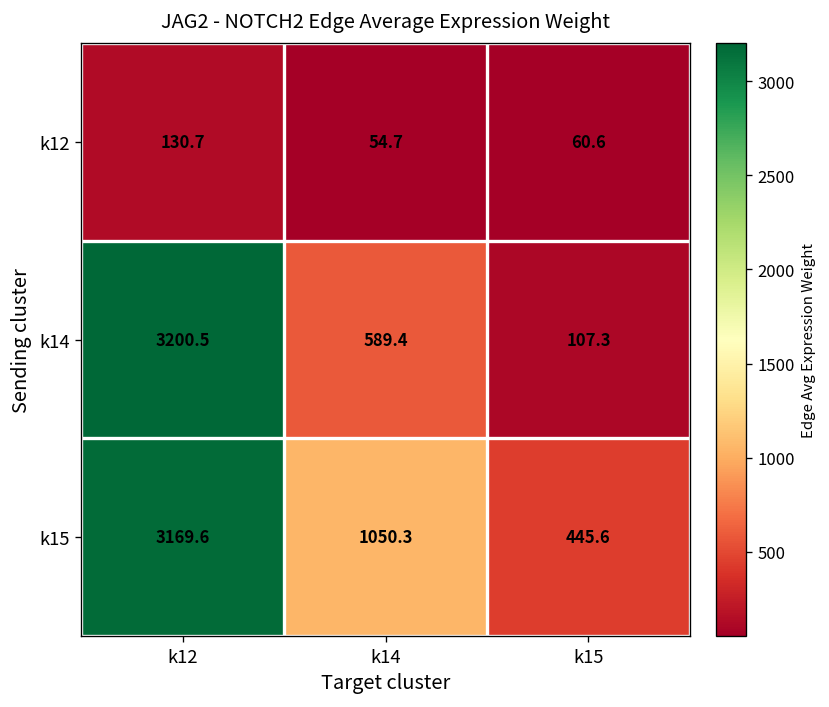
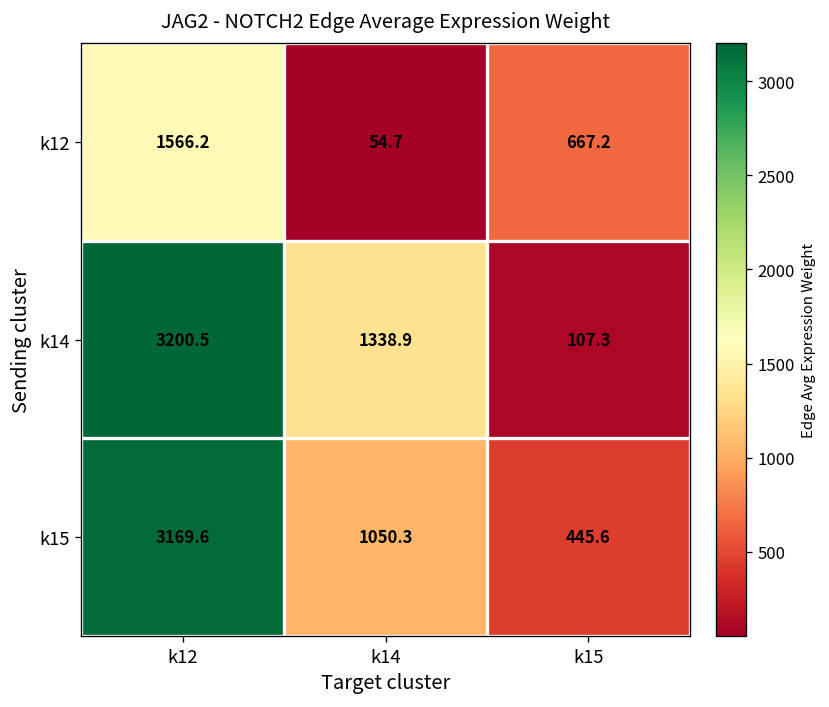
k12, k12: 130.7 -> 1566.2
k12, k15: 60.6 -> 667.2
k14, k14: 589.4 -> 1338.9
